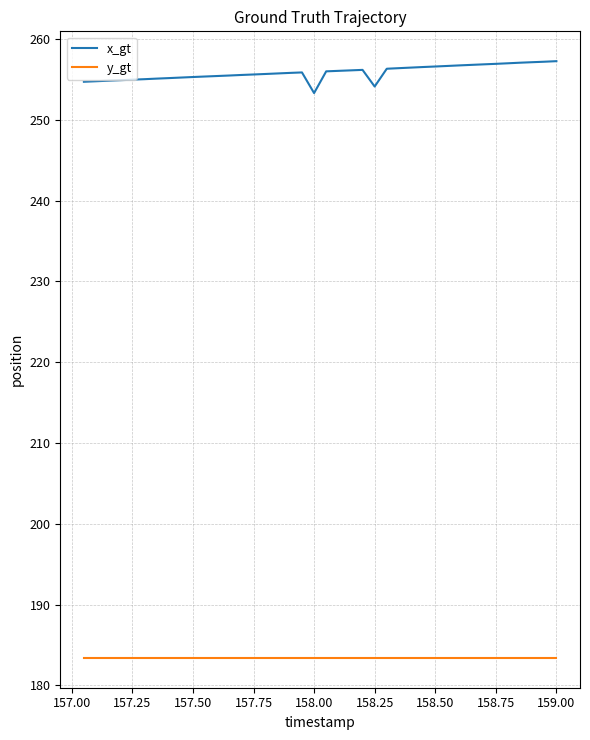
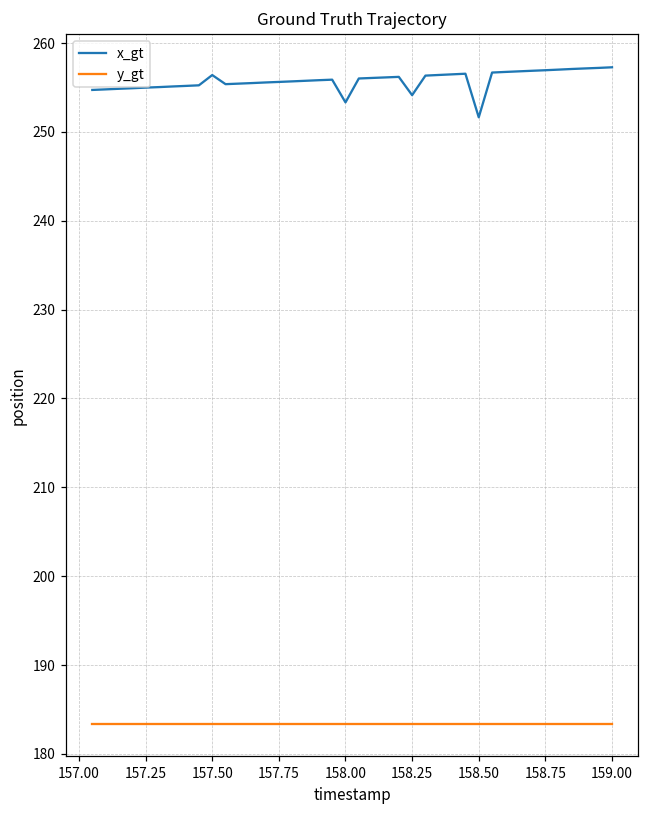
x_gt, 157.50: 255 -> 256
x_gt, 158.50: 257 -> 252
